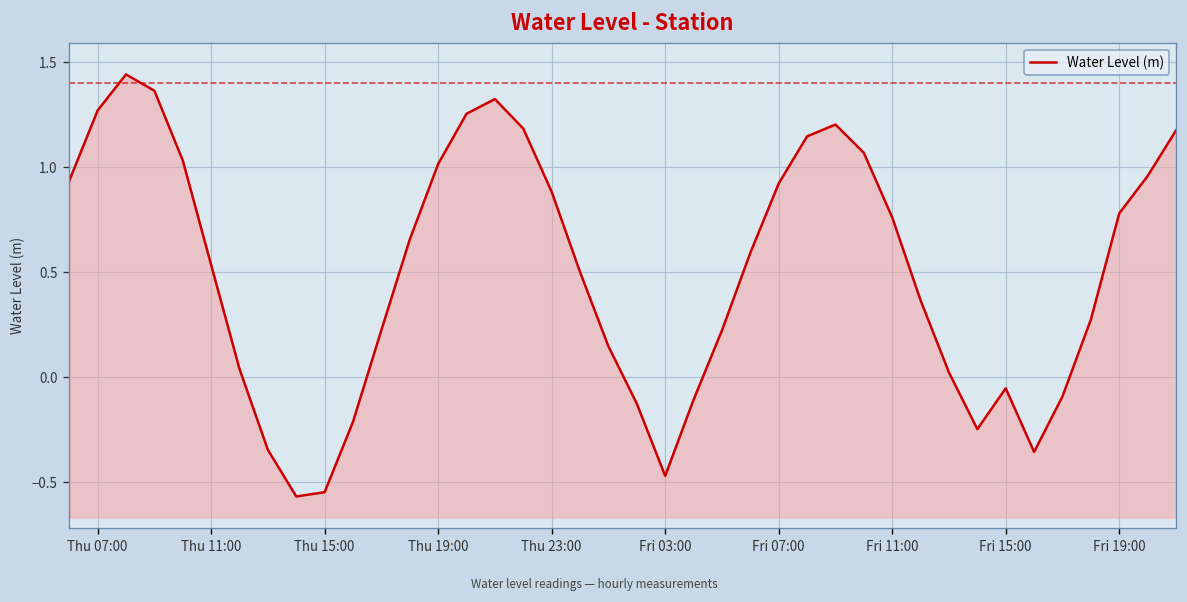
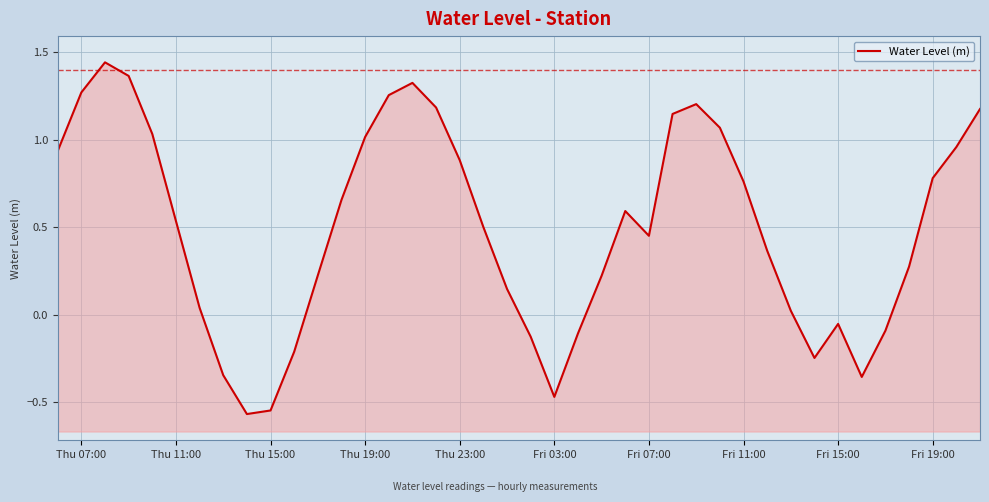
Fri 07:00: 0.92 -> 0.45
